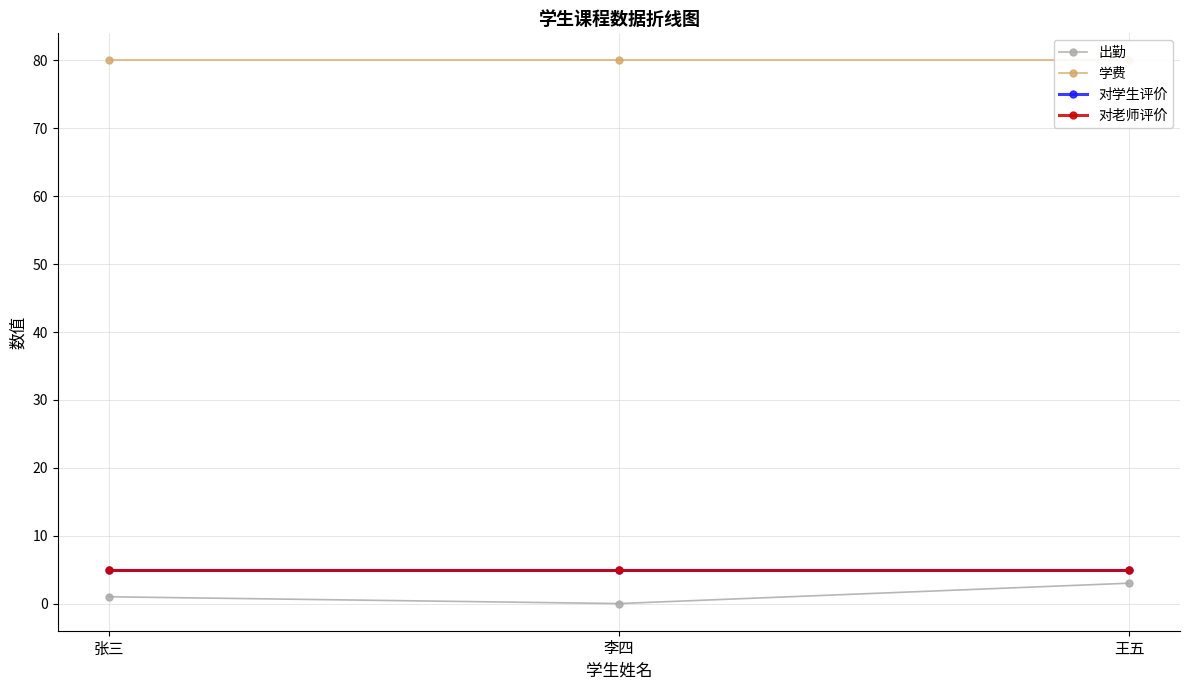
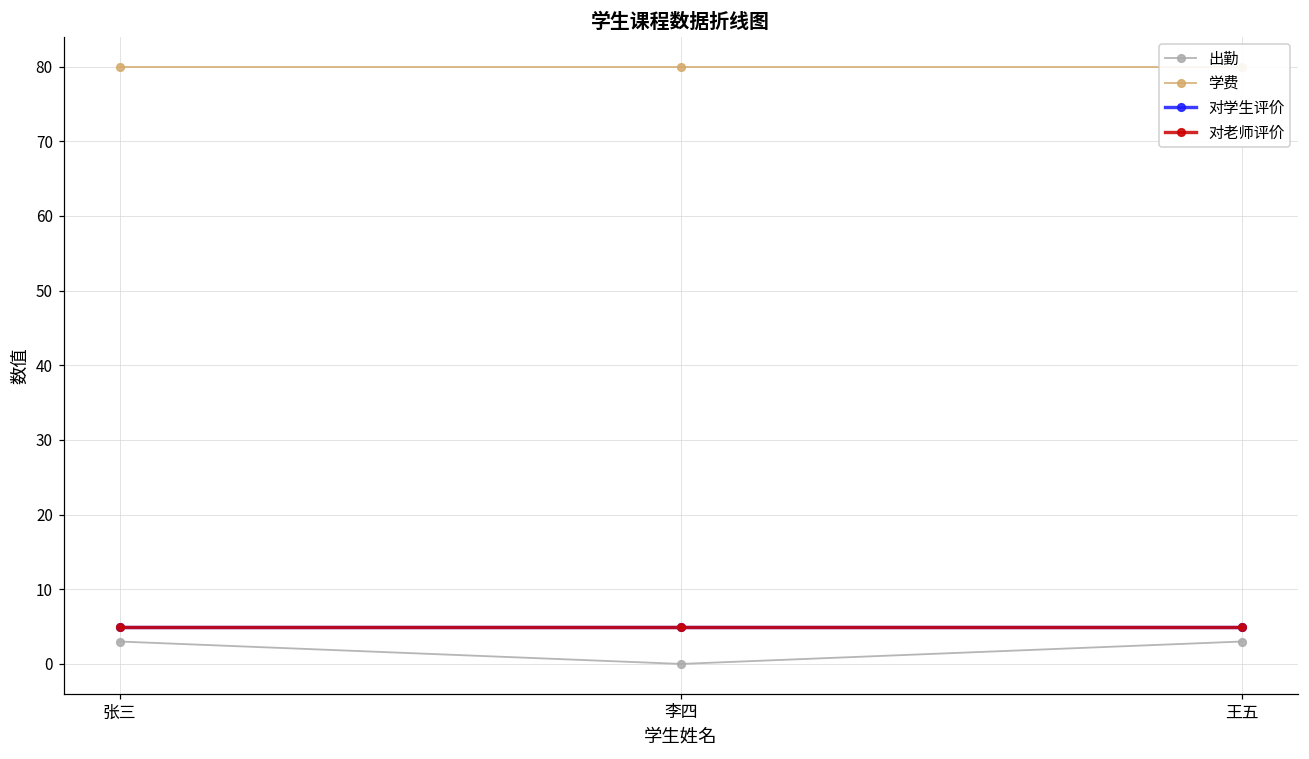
出勤, 张三: 1 -> 3
